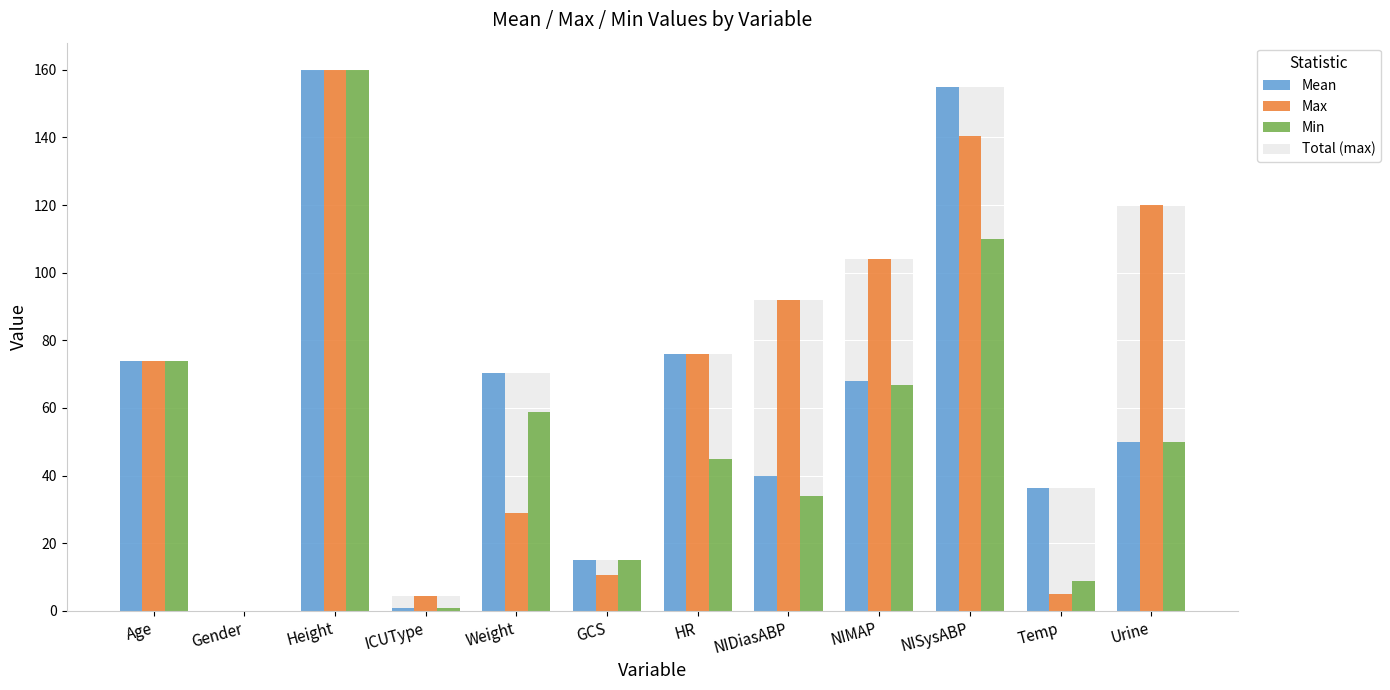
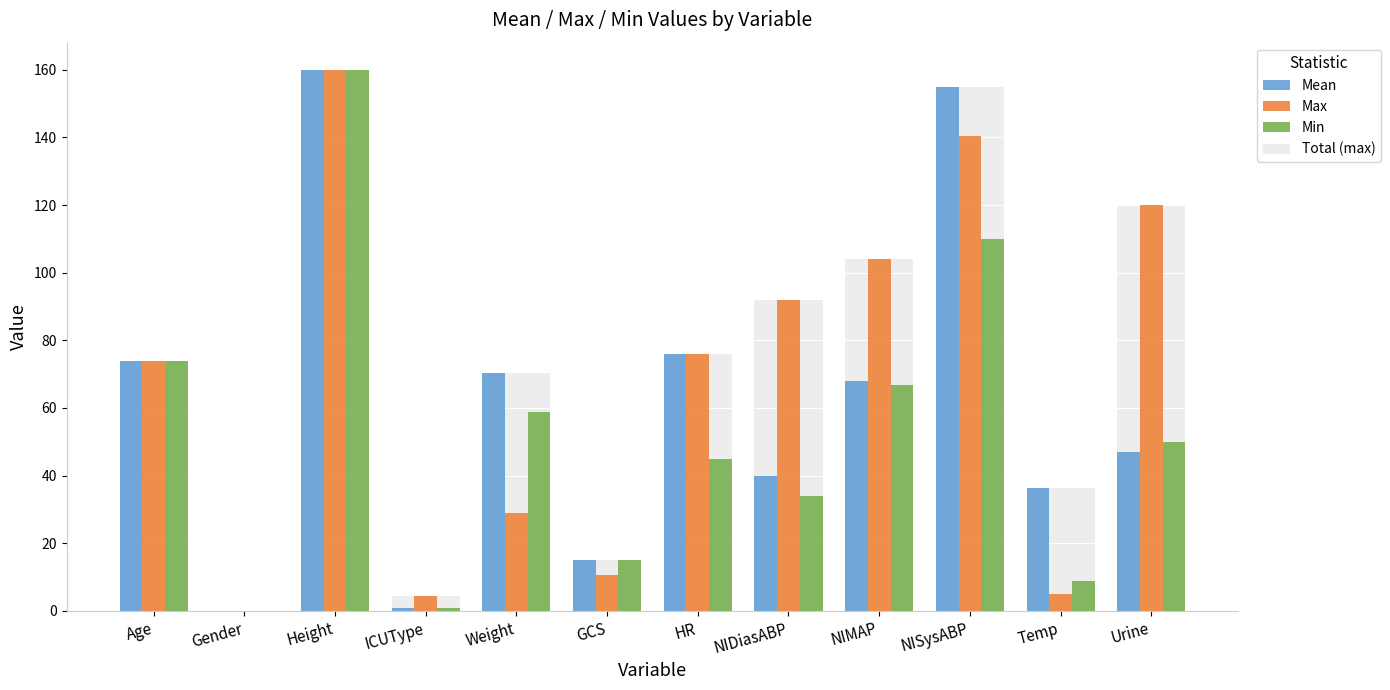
Mean, Urine: 50 -> 47
